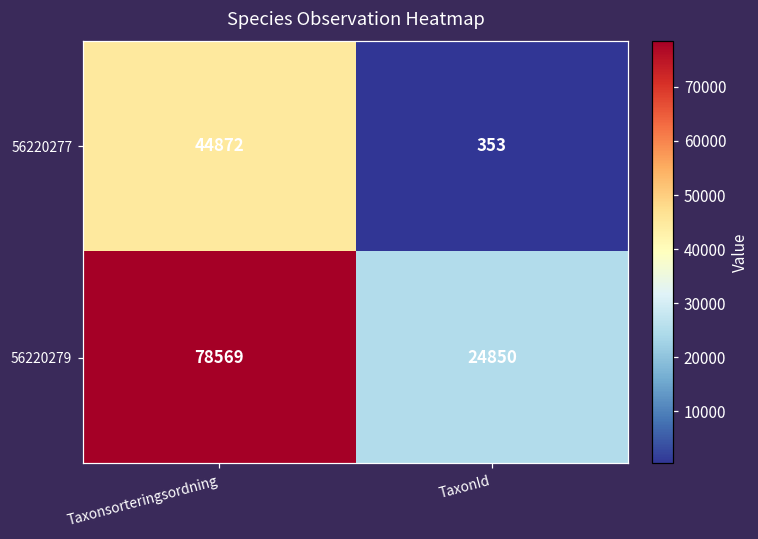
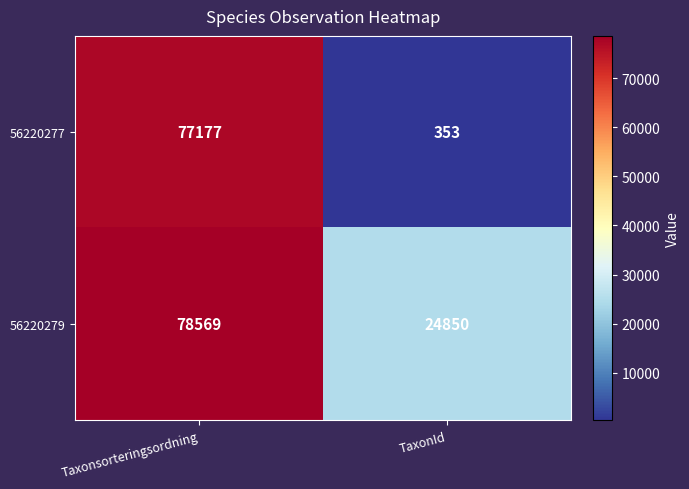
56220277, Taxonsorteringsordning: 44872 -> 77177
